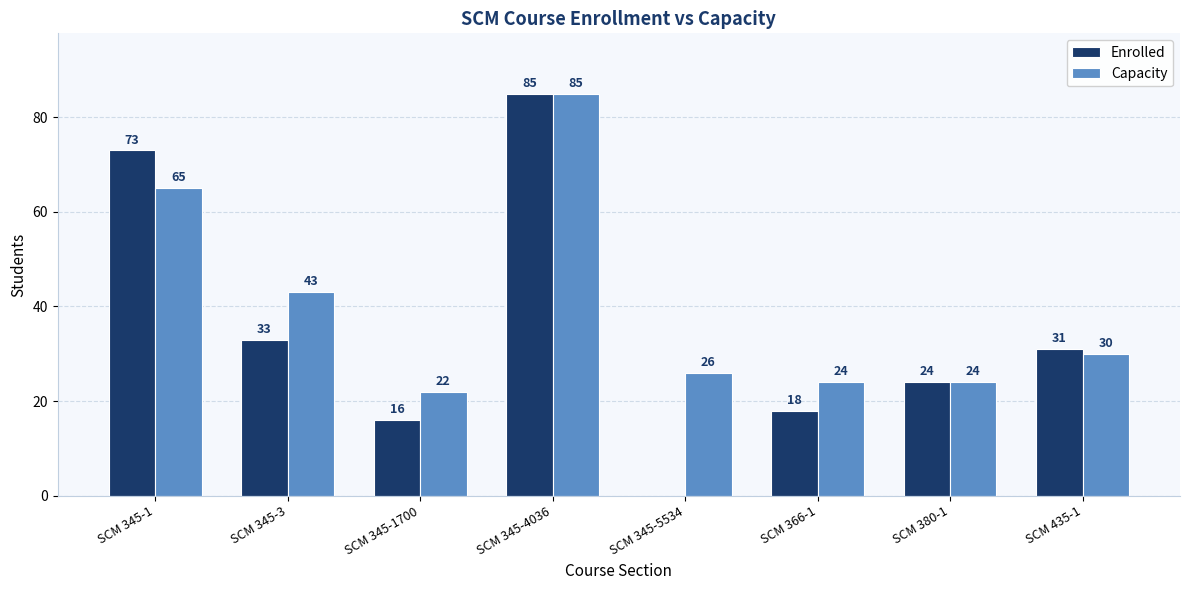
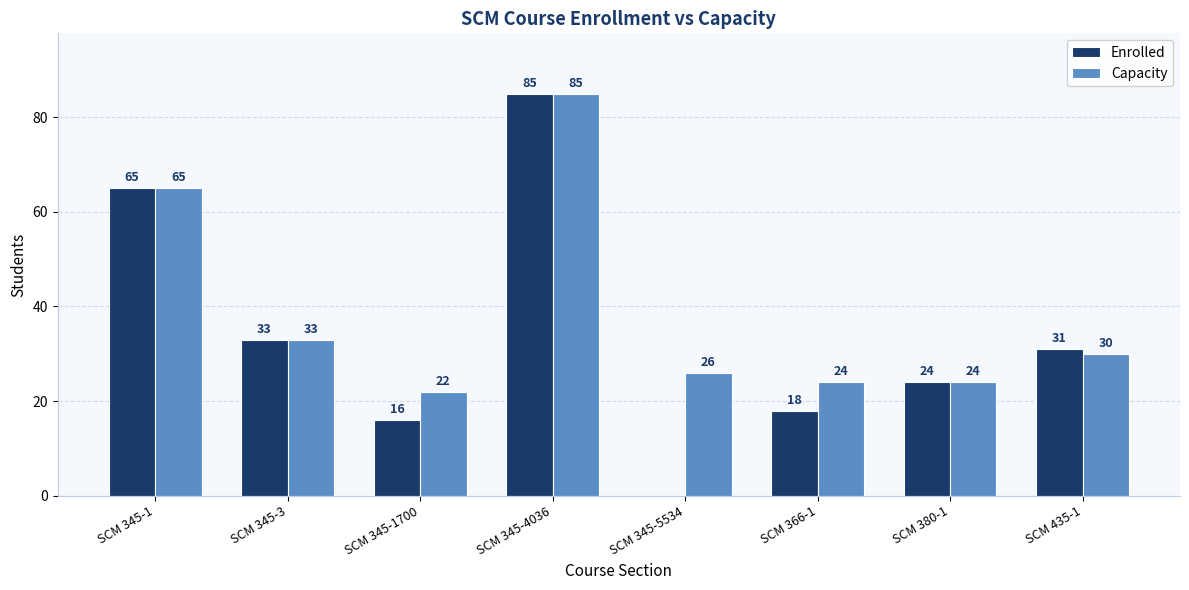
Enrolled, SCM 345-1: 73 -> 65
Capacity, SCM 345-3: 43 -> 33
